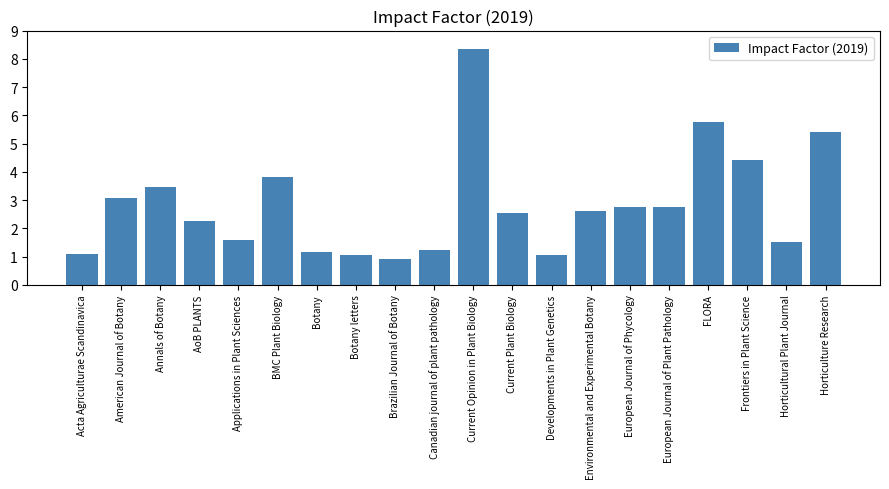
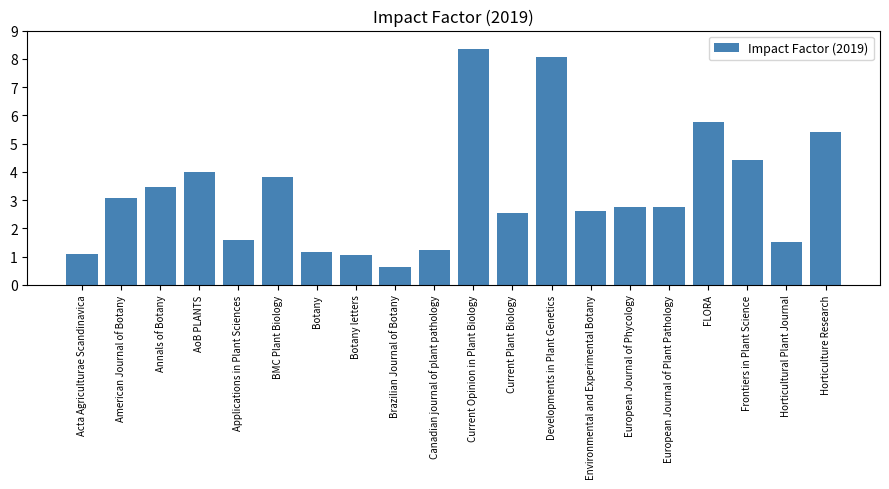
AoB PLANTS: 2.3 -> 4.0
Brazilian Journal of Botany: 0.9 -> 0.6
Developments in Plant Genetics: 1.0 -> 8.1
